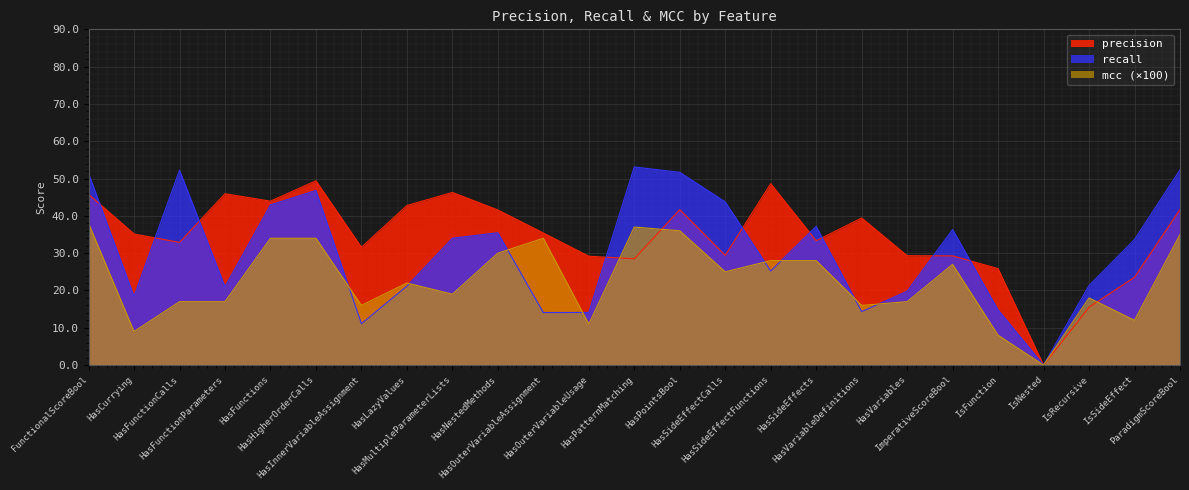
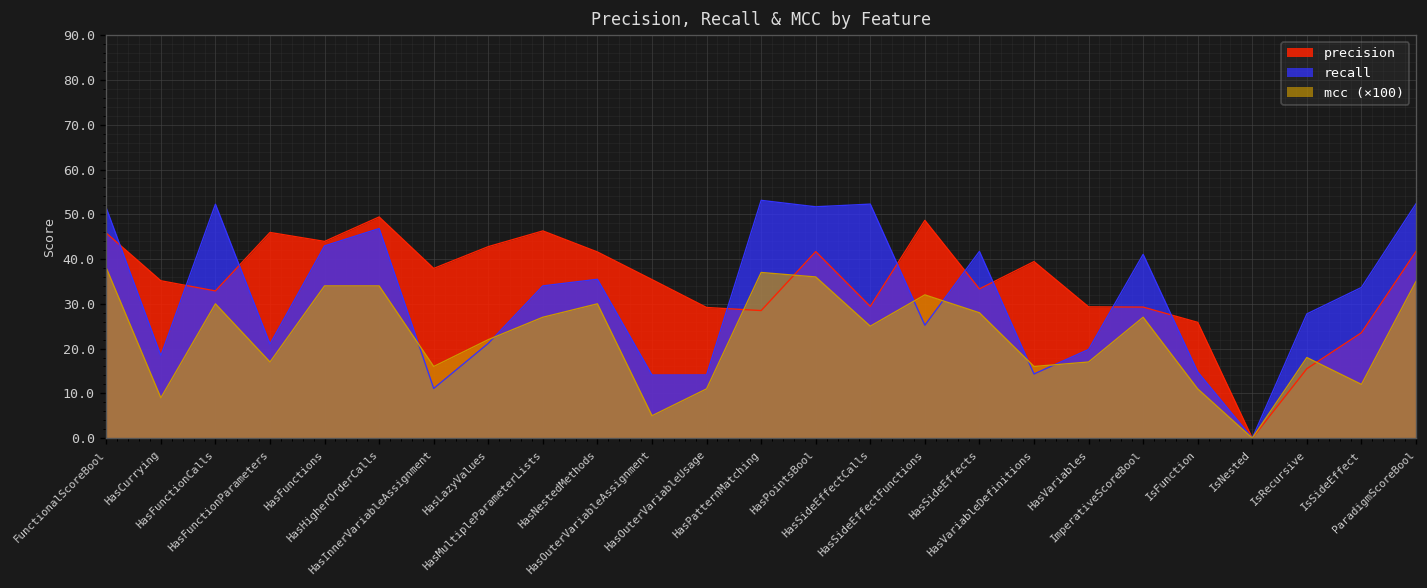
mcc (×100), HasFunctionCalls: 17 -> 30
precision, HasInnerVariableAssignment: 32 -> 38
mcc (×100), HasMultipleParameterLists: 19 -> 27
mcc (×100), HasOuterVariableAssignment: 34 -> 5
recall, HasSideEffectCalls: 44 -> 52
mcc (×100), HasSideEffectFunctions: 28 -> 32
recall, HasSideEffects: 37 -> 42
recall, ImperativeScoreBool: 36 -> 41
mcc (×100), IsFunction: 8 -> 11
recall, IsRecursive: 21 -> 28
